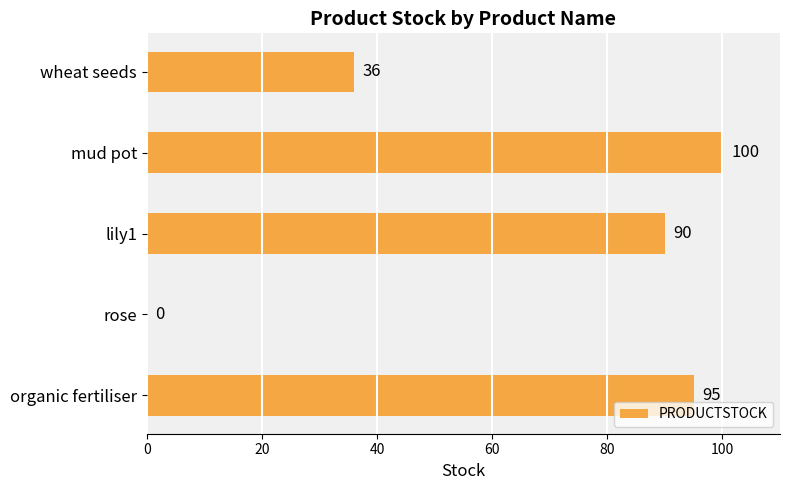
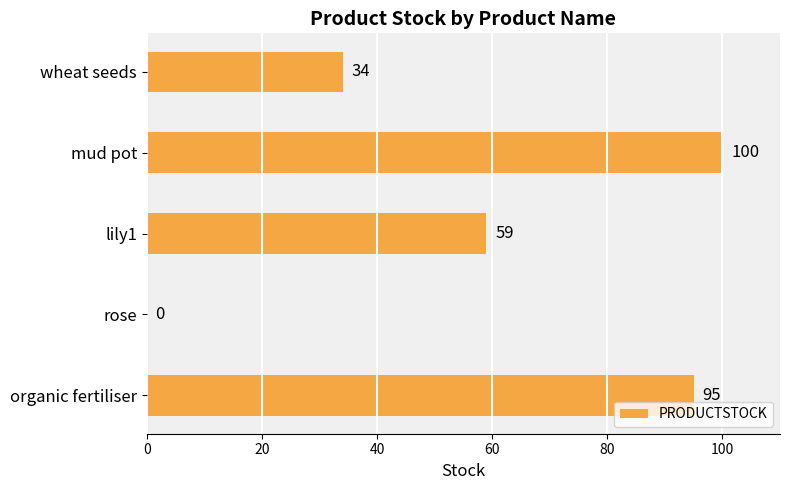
wheat seeds: 36 -> 34
lily1: 90 -> 59
